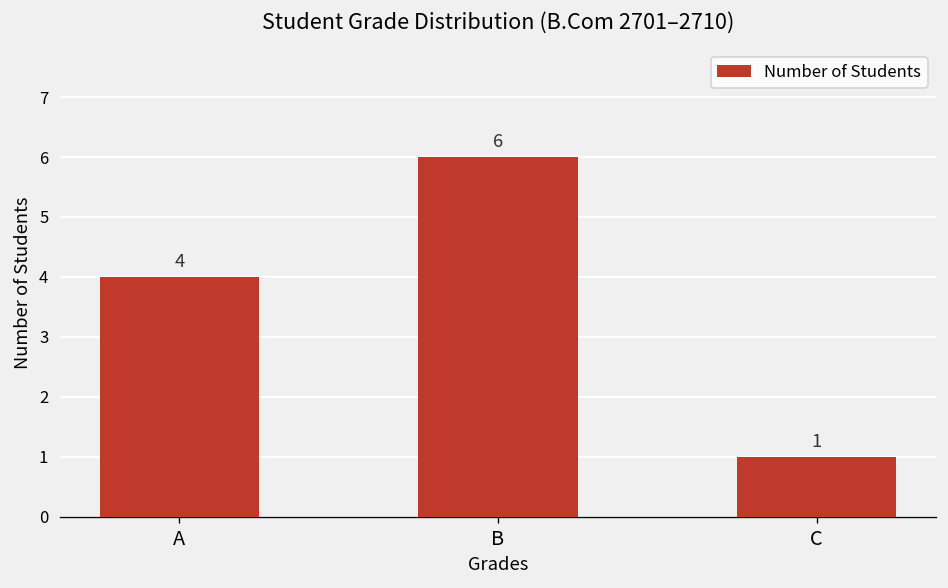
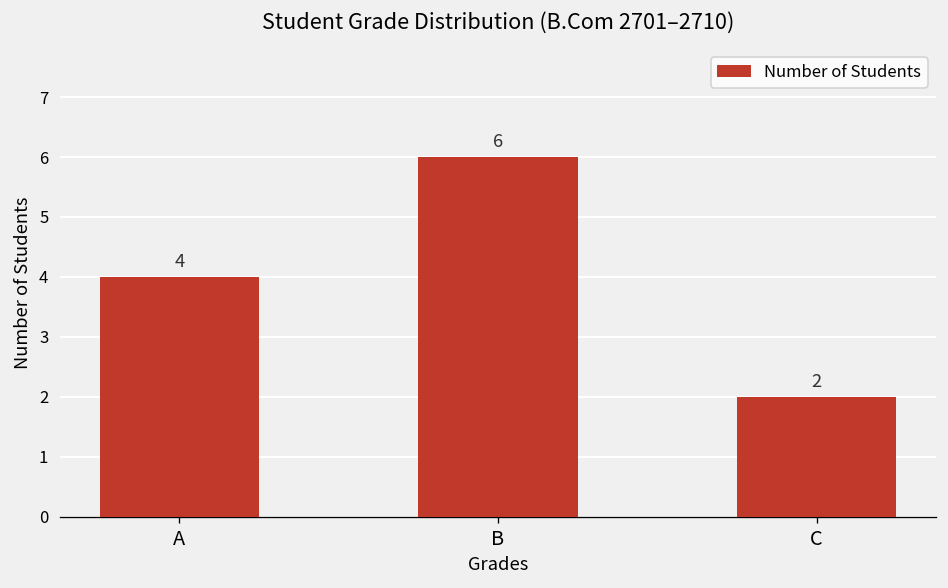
C: 1 -> 2
